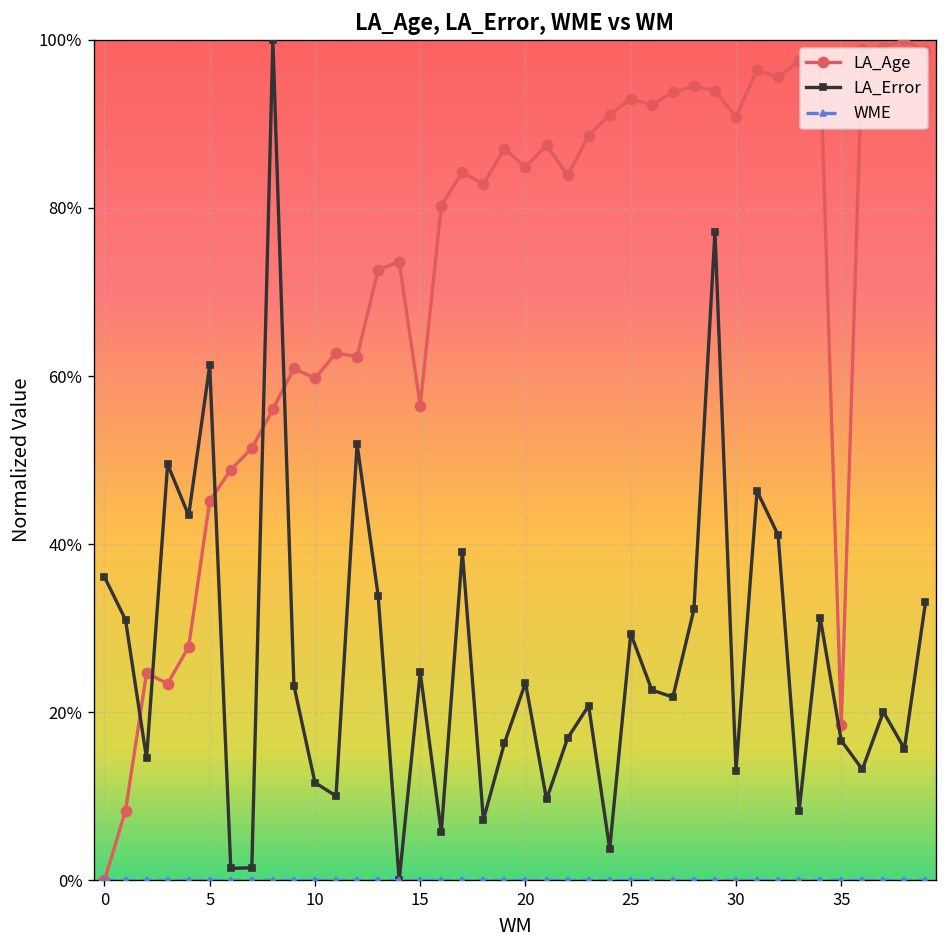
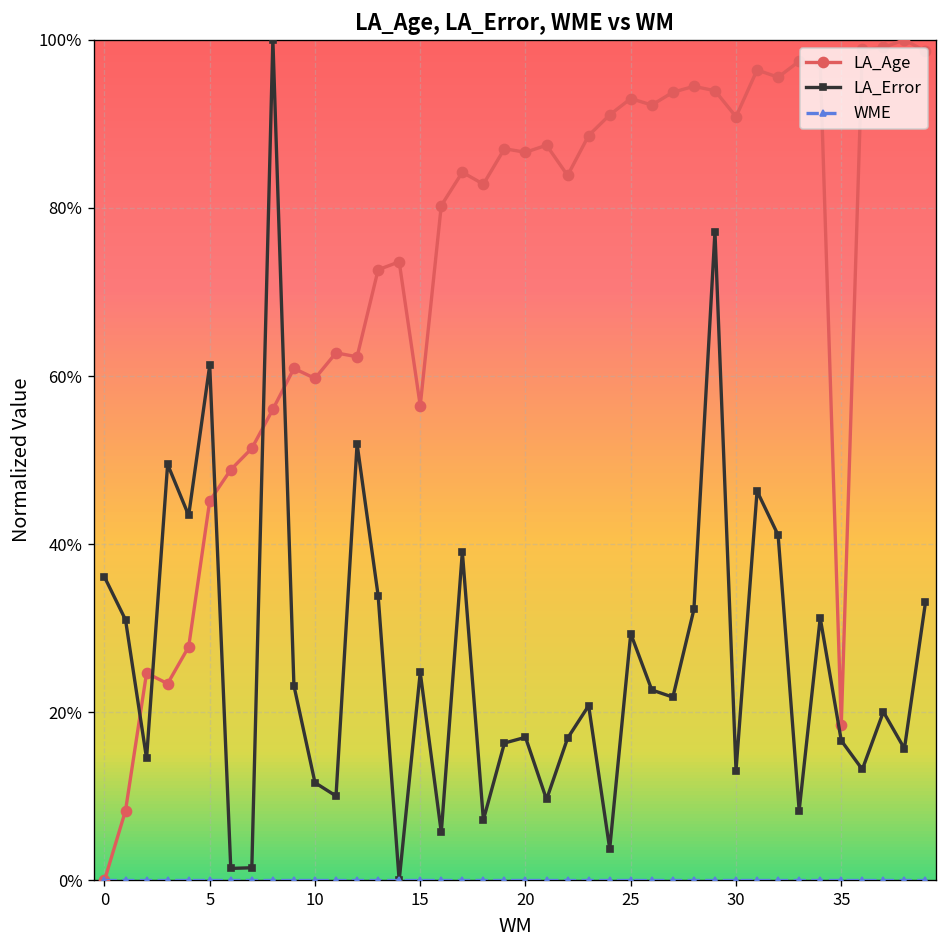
LA_Age, 20: 85% -> 87%
LA_Error, 20: 24% -> 17%
